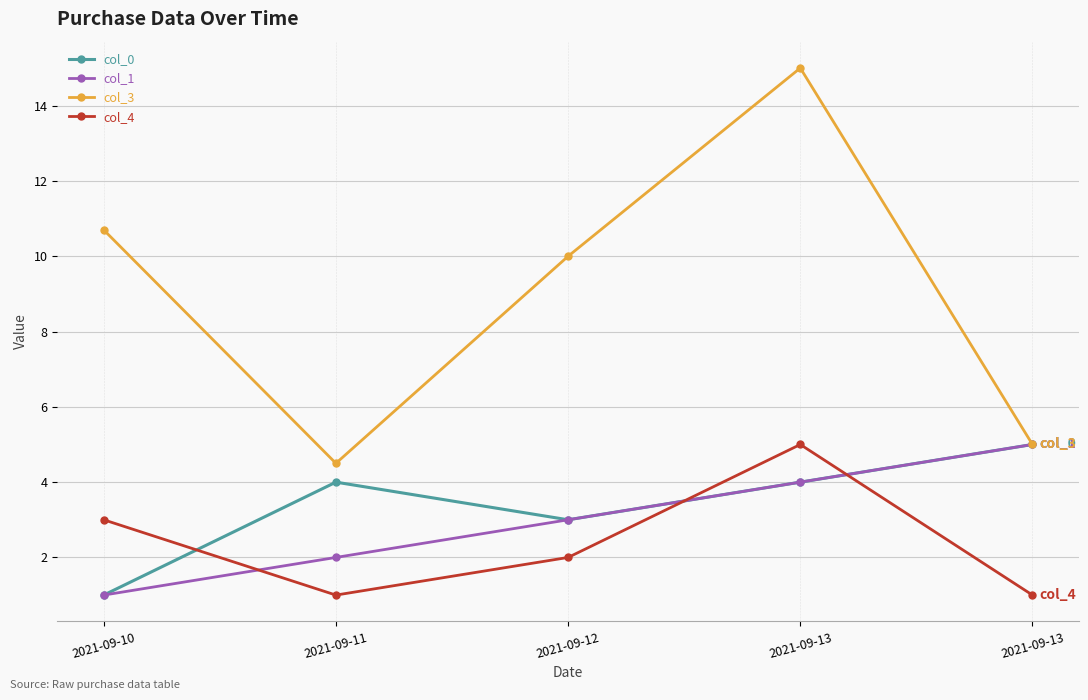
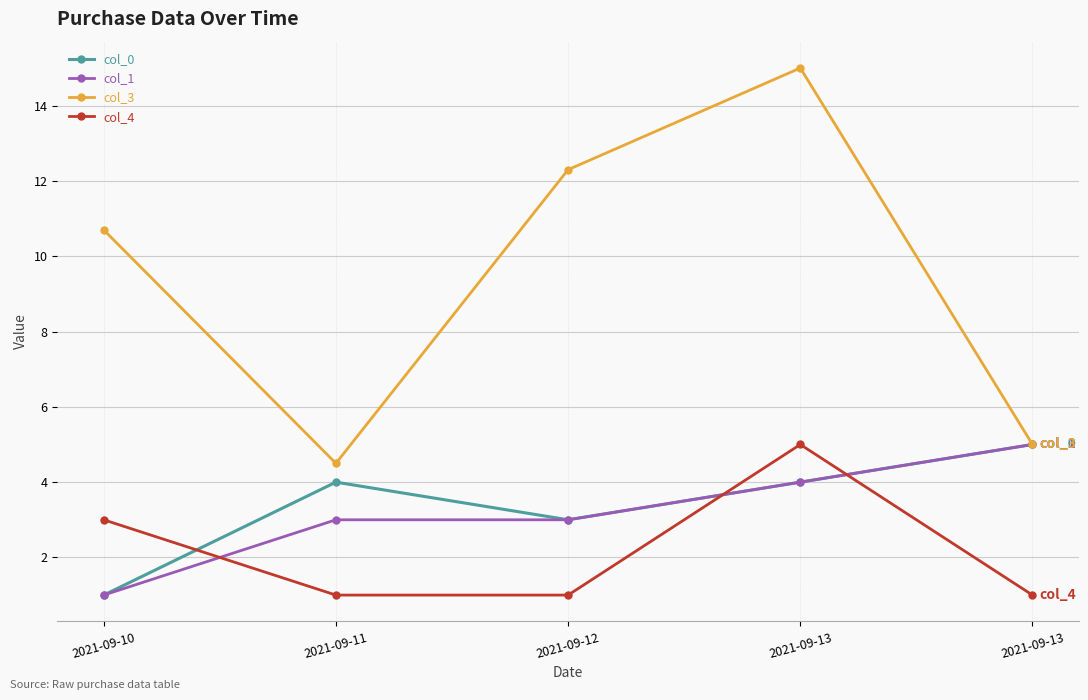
col_1, 2021-09-11: 2 -> 3
col_3, 2021-09-12: 10.0 -> 12.3
col_4, 2021-09-12: 2 -> 1
